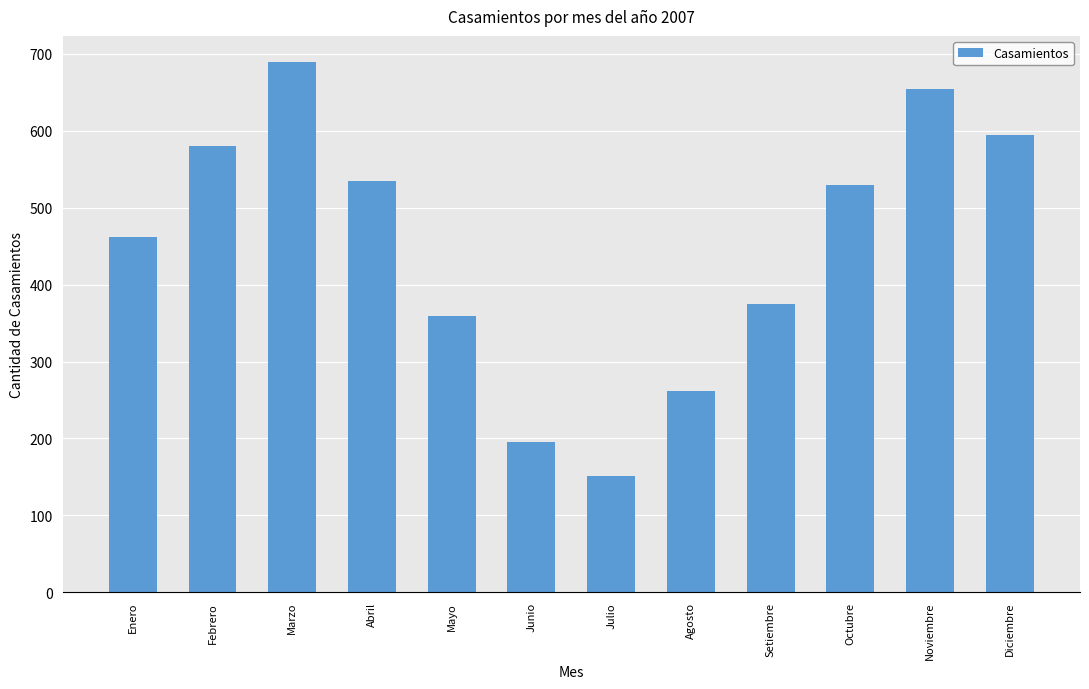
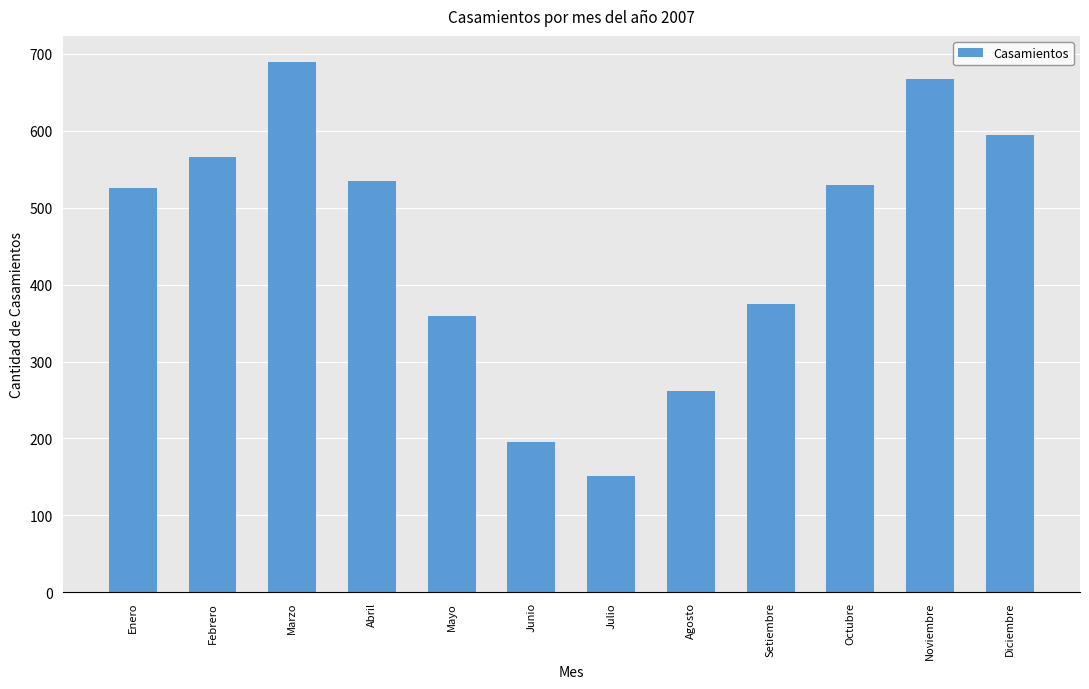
Enero: 460 -> 530
Febrero: 580 -> 570
Noviembre: 660 -> 670
